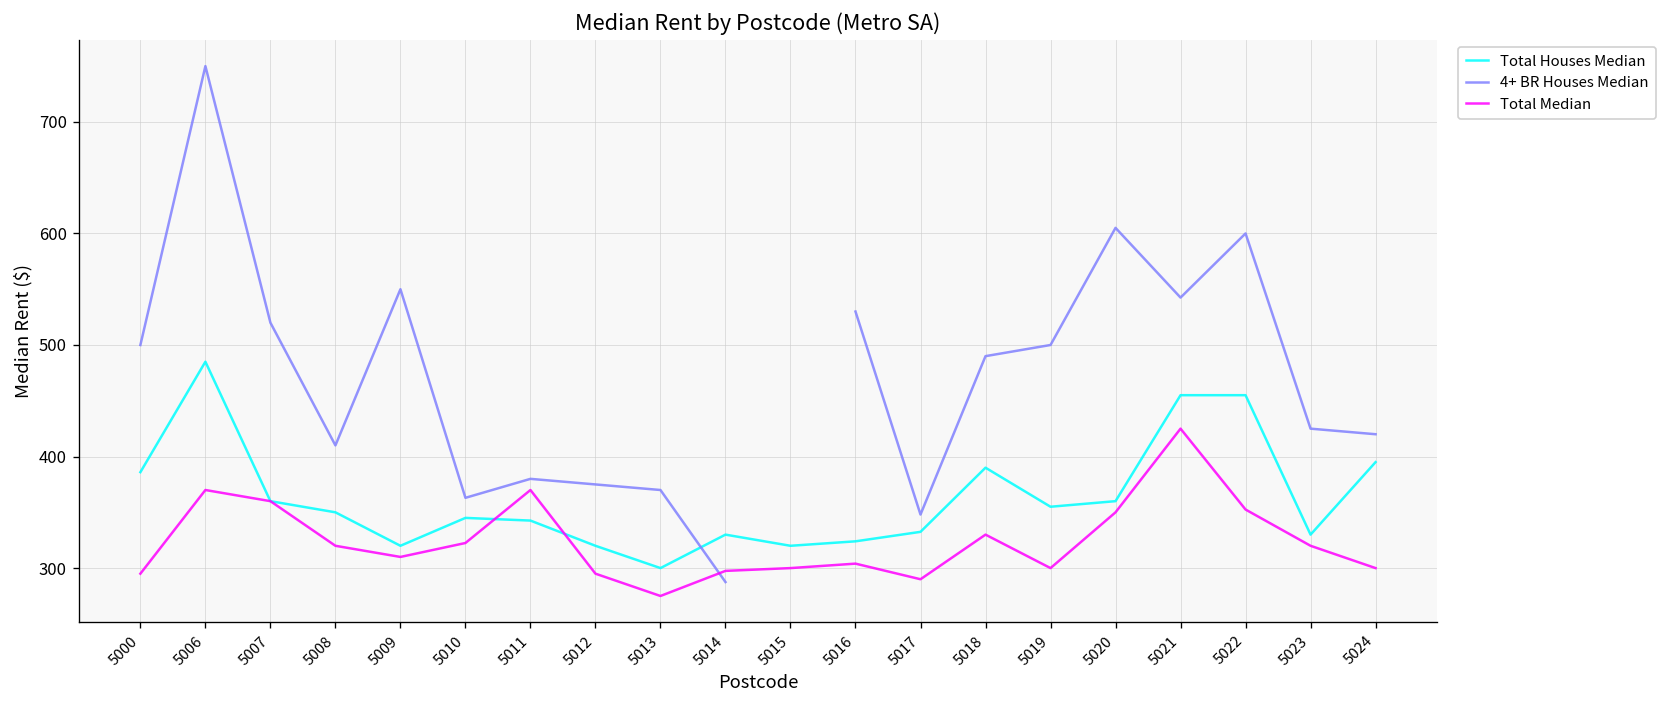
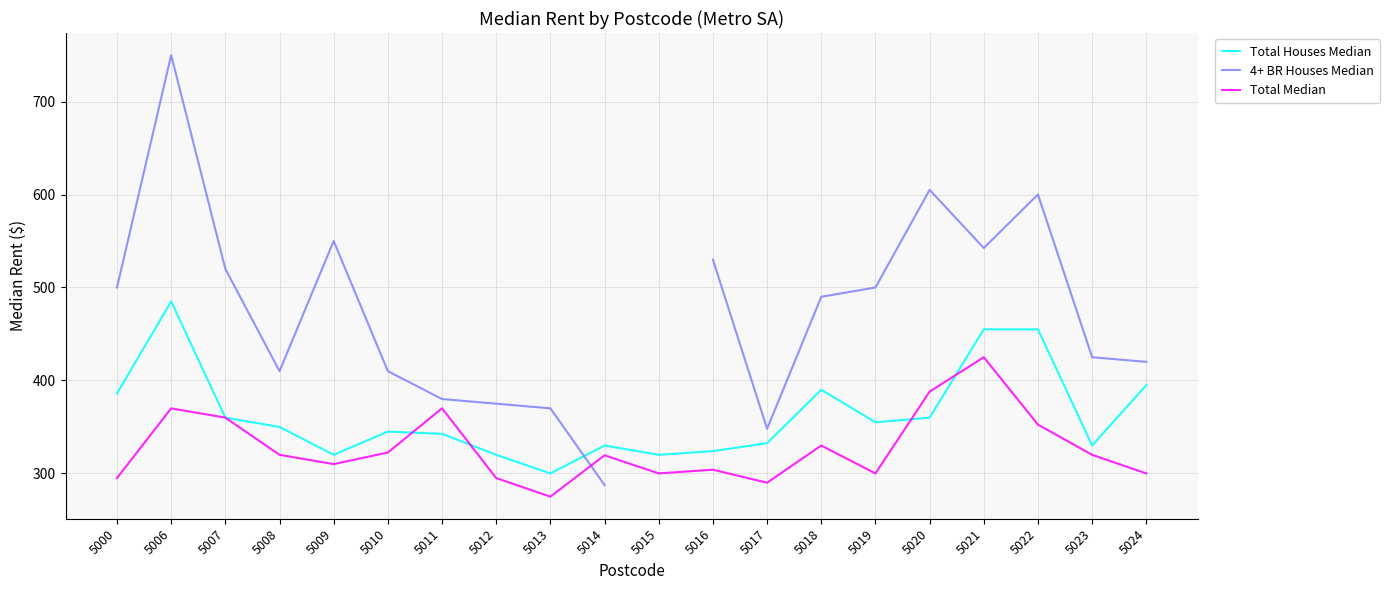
4+ BR Houses Median, 5010: 360 -> 410
Total Median, 5014: 300 -> 320
Total Median, 5020: 350 -> 390
